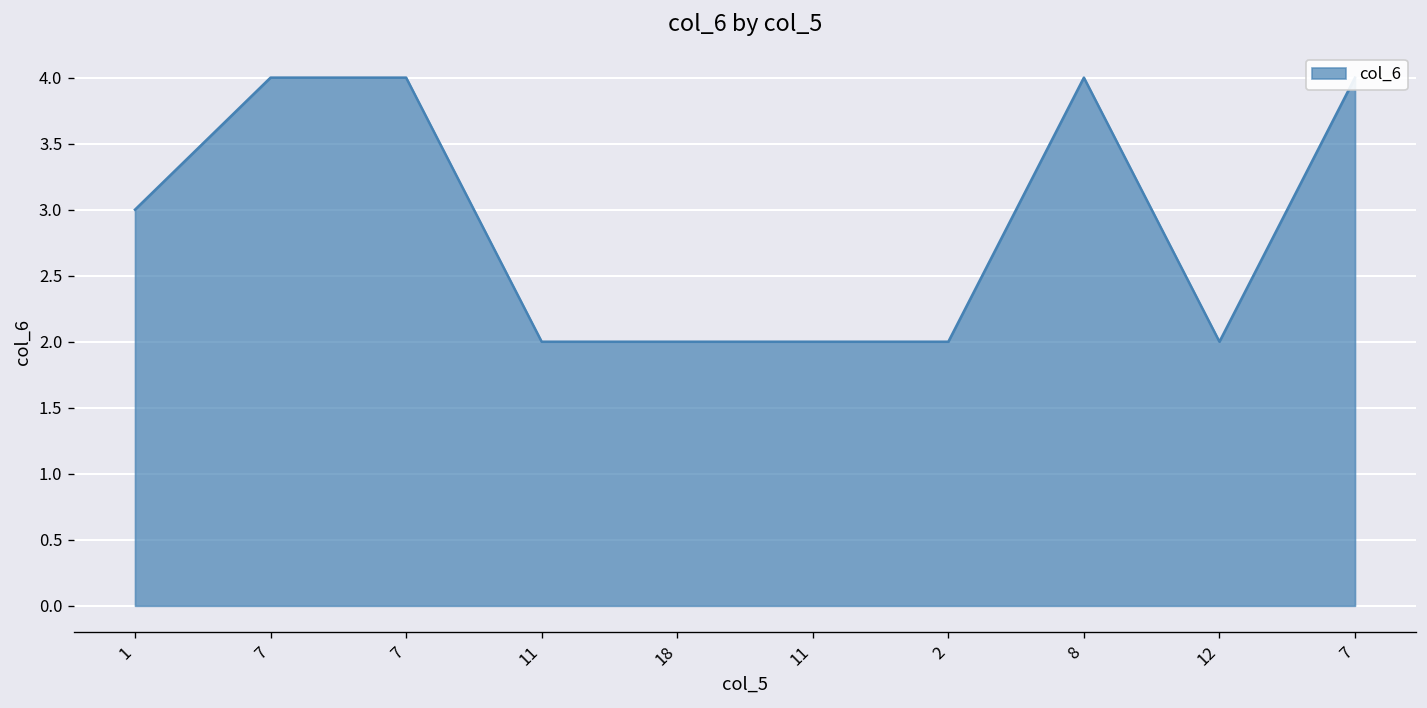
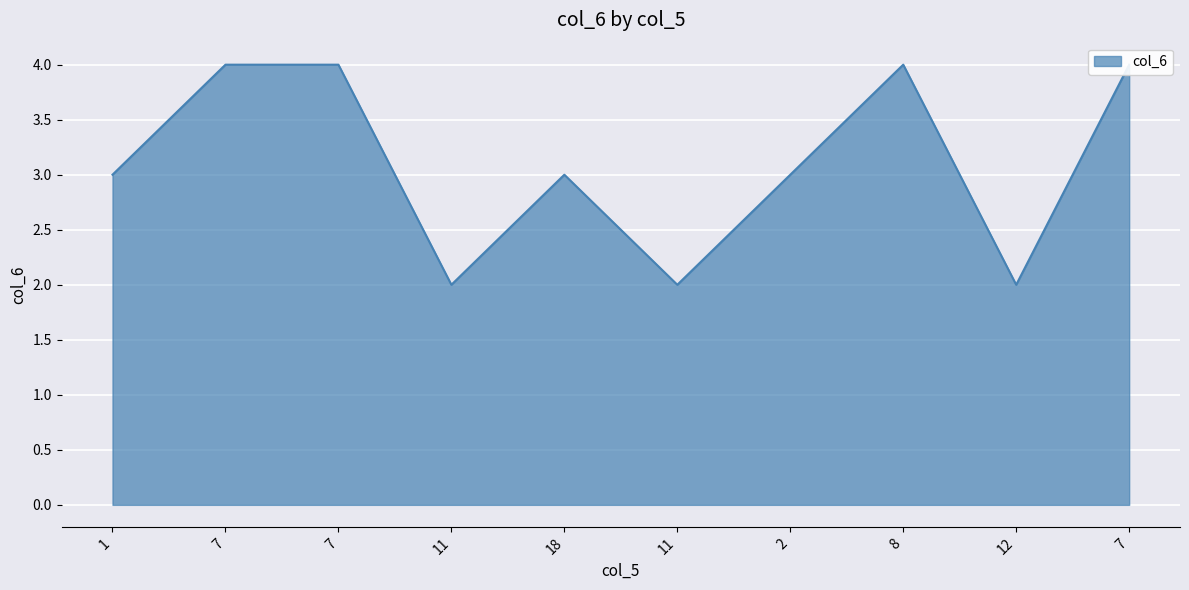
18: 2 -> 3
2: 2 -> 3
